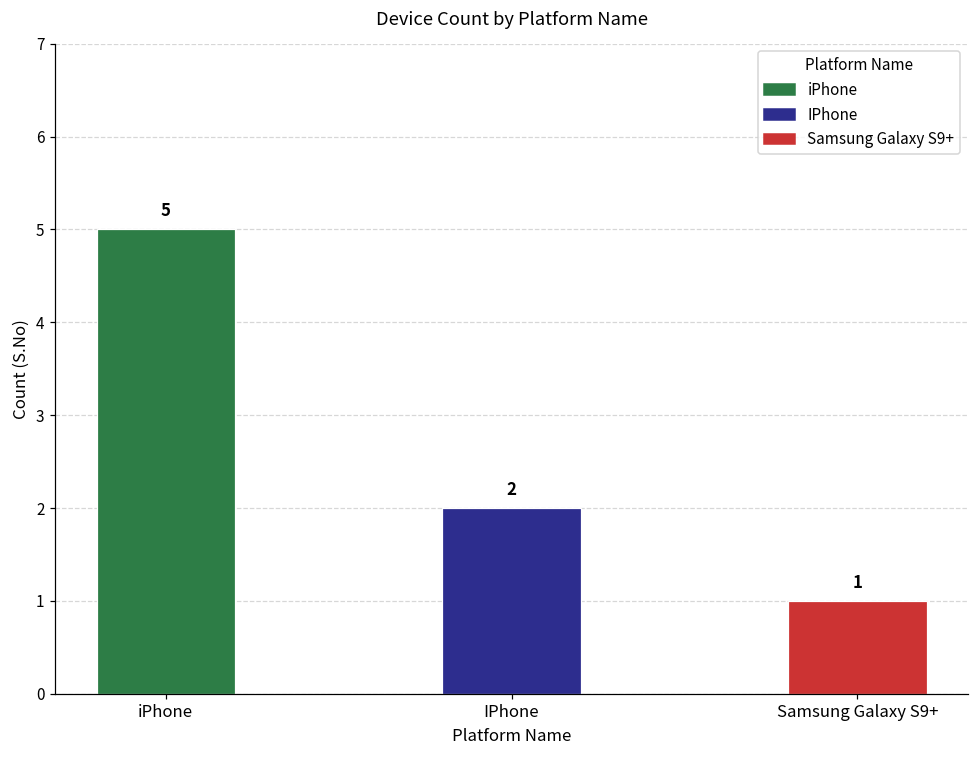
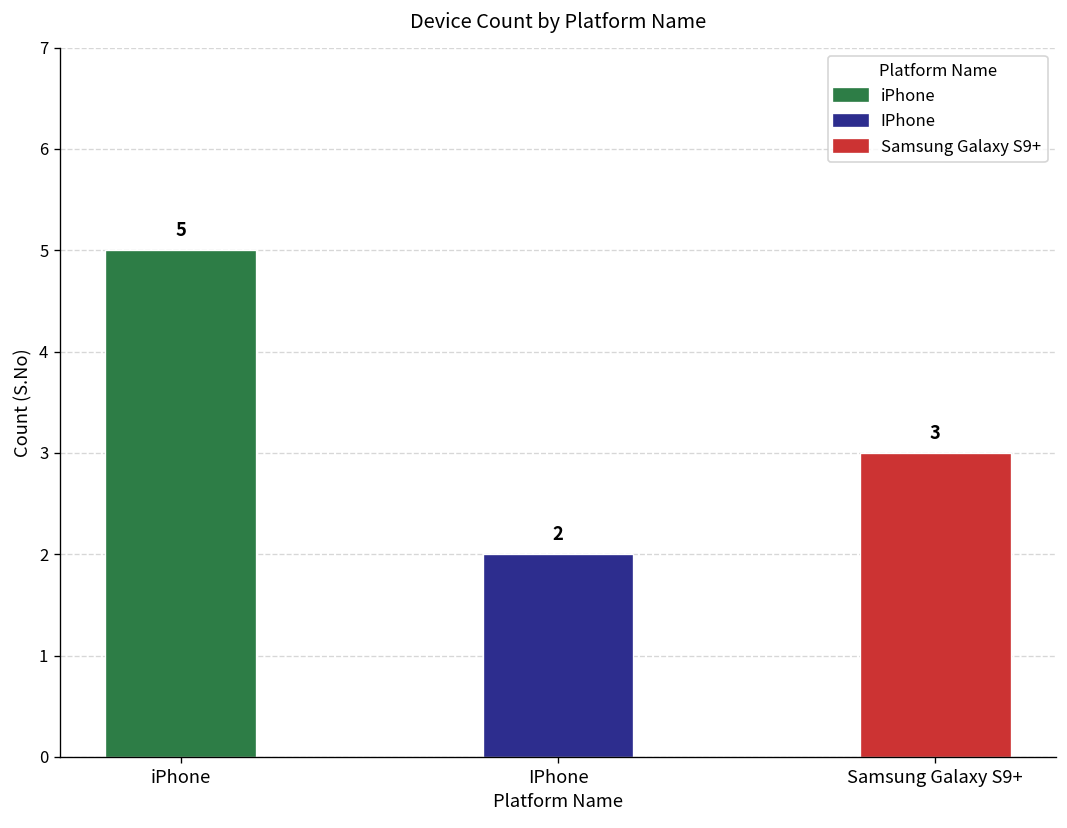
Samsung Galaxy S9+: 1 -> 3
